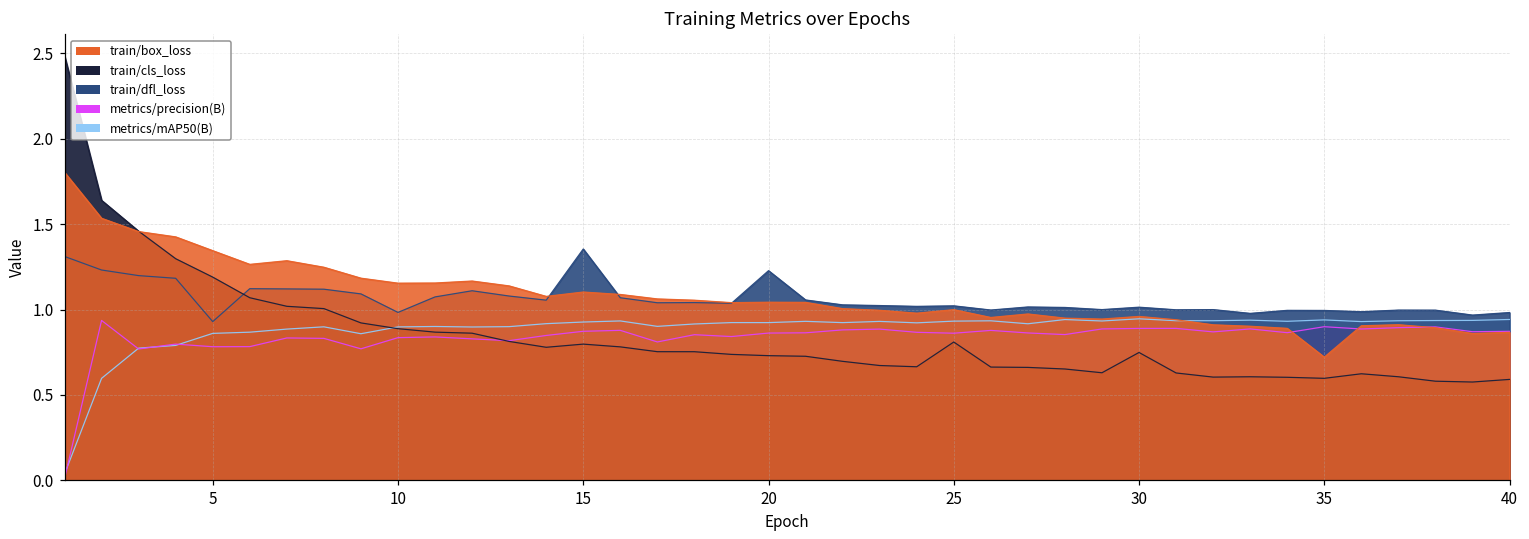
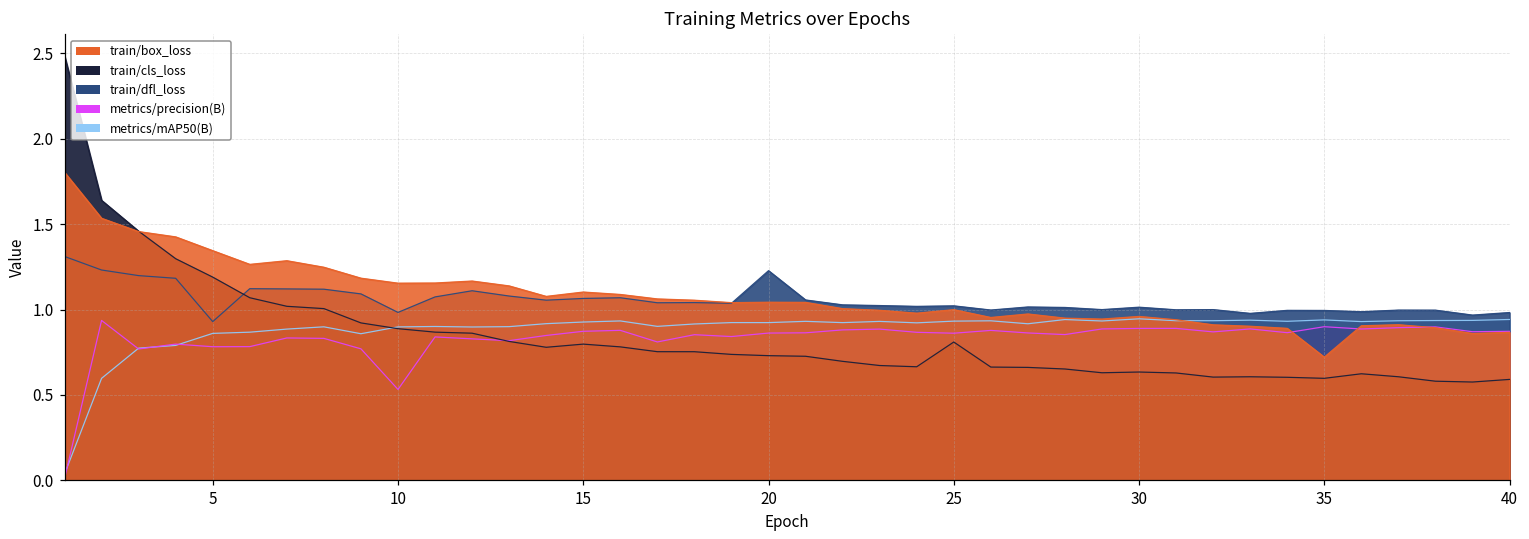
metrics/precision(B), 10: 0.84 -> 0.53
train/dfl_loss, 15: 1.35 -> 1.07
train/cls_loss, 30: 0.75 -> 0.63
